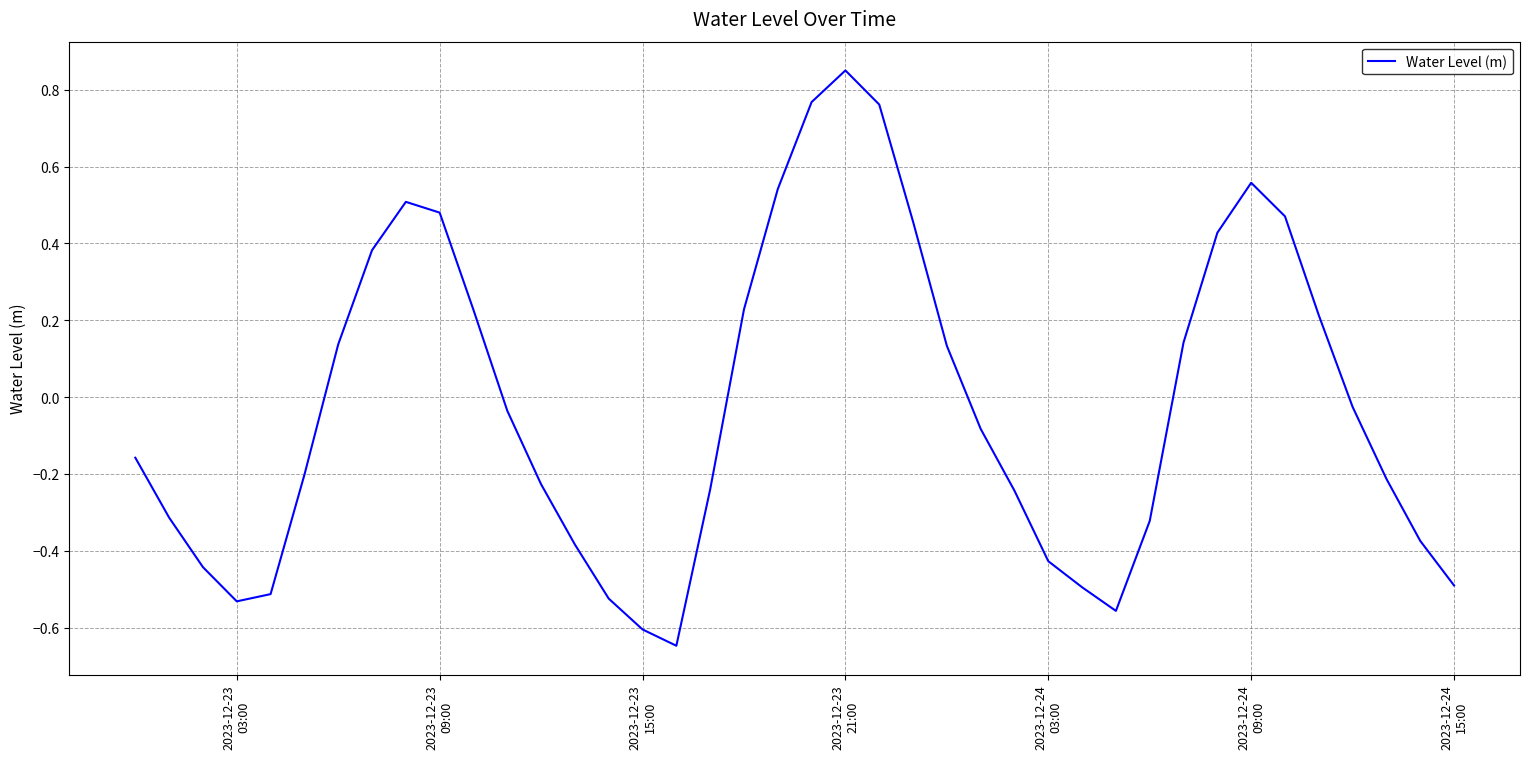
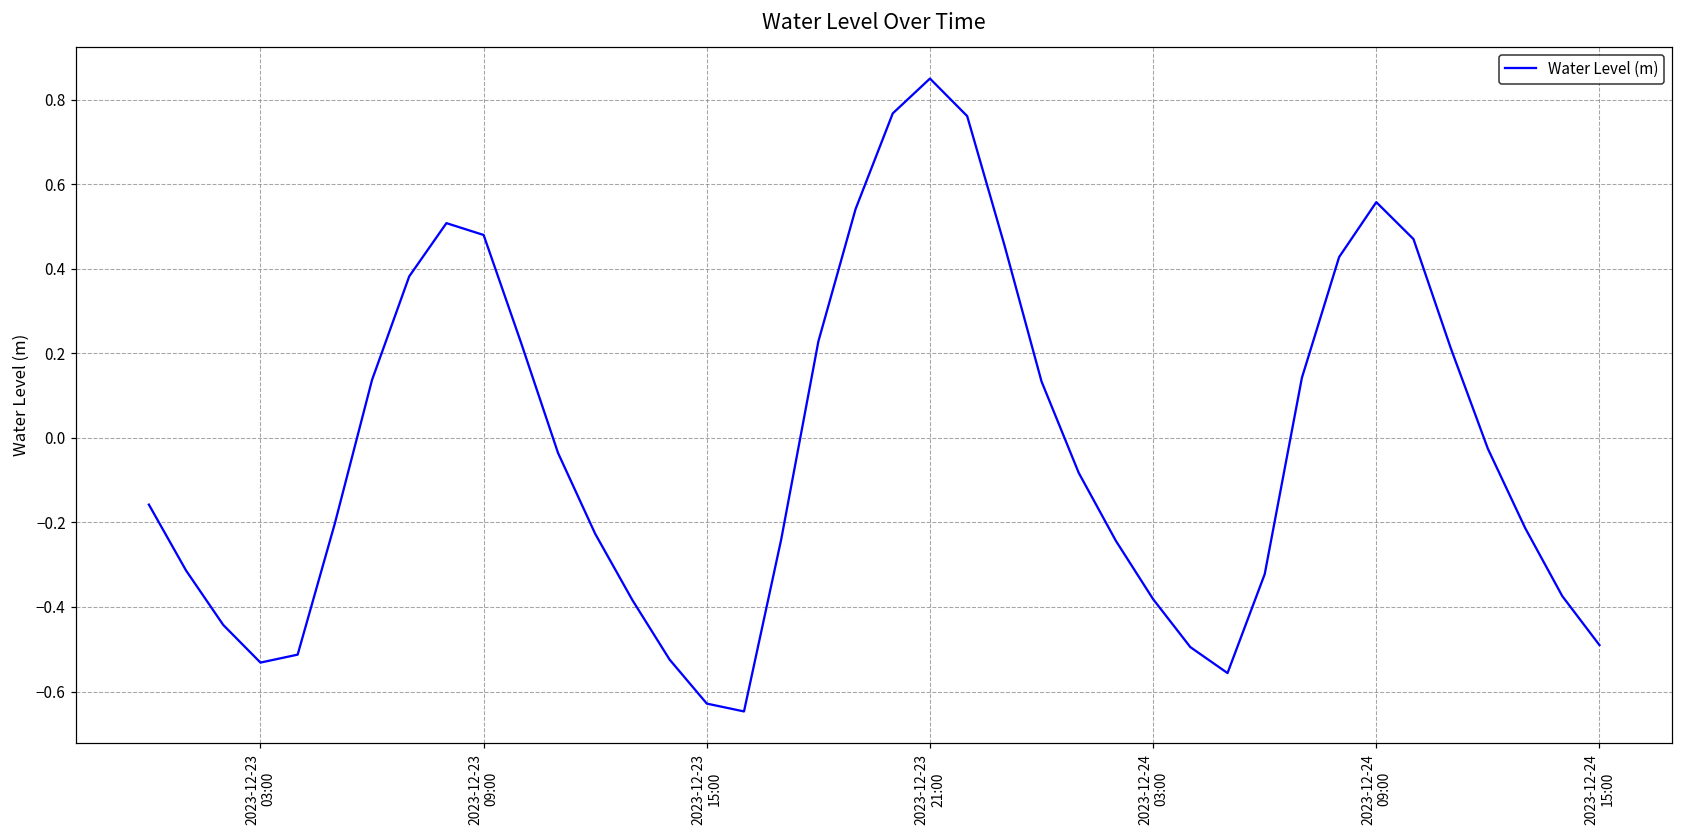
2023-12-23 15:00: -0.60 -> -0.63
2023-12-24 03:00: -0.43 -> -0.38
